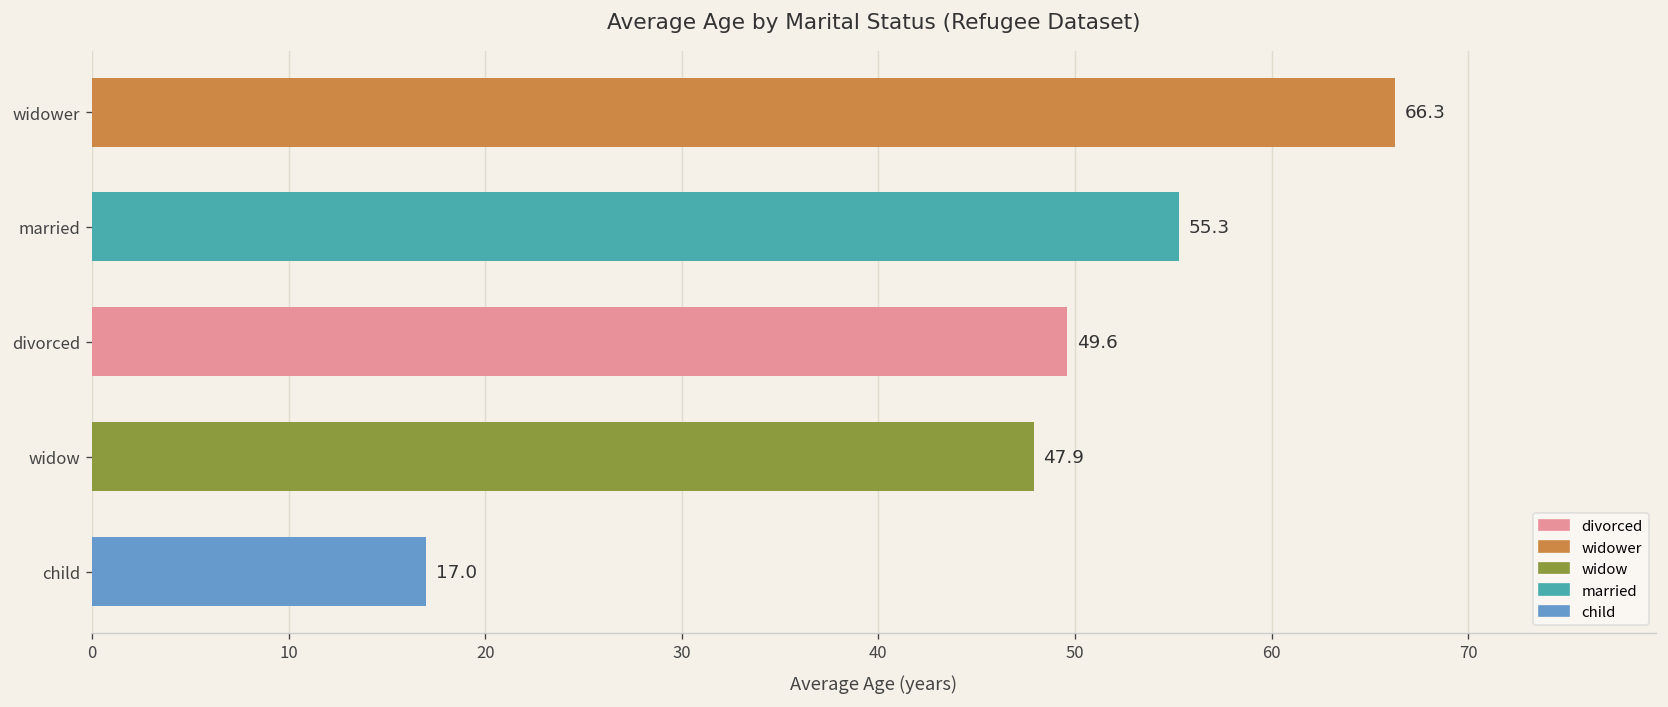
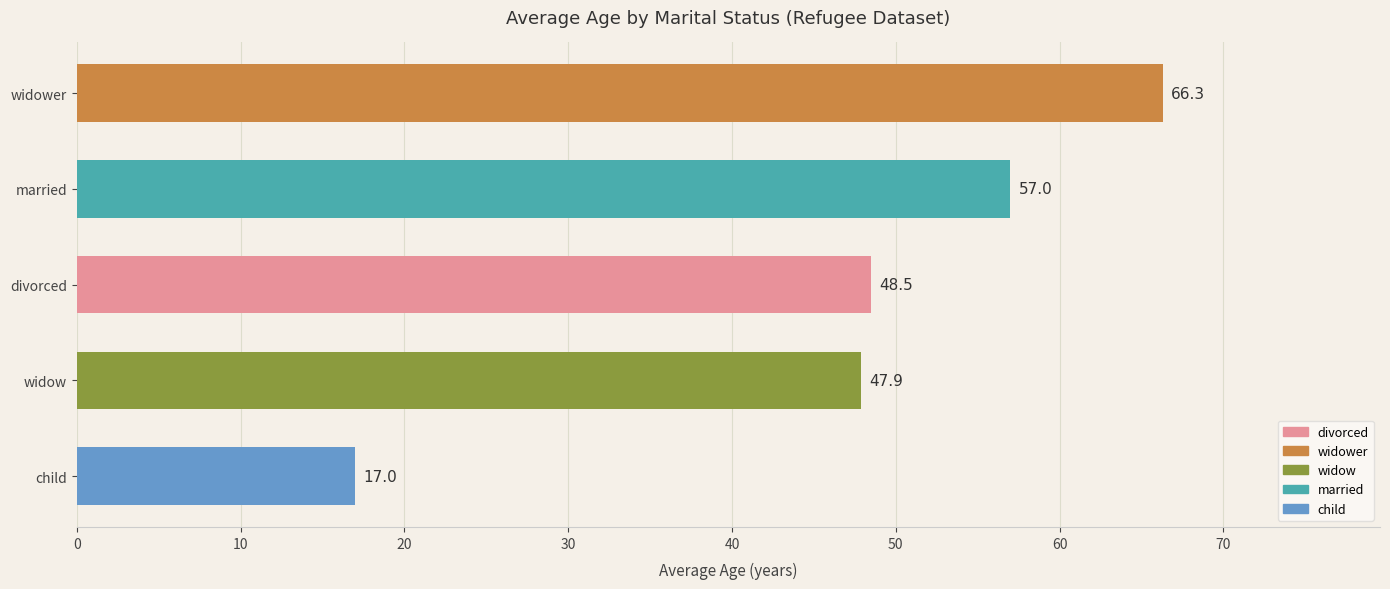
married: 55.3 -> 57.0
divorced: 49.6 -> 48.5
